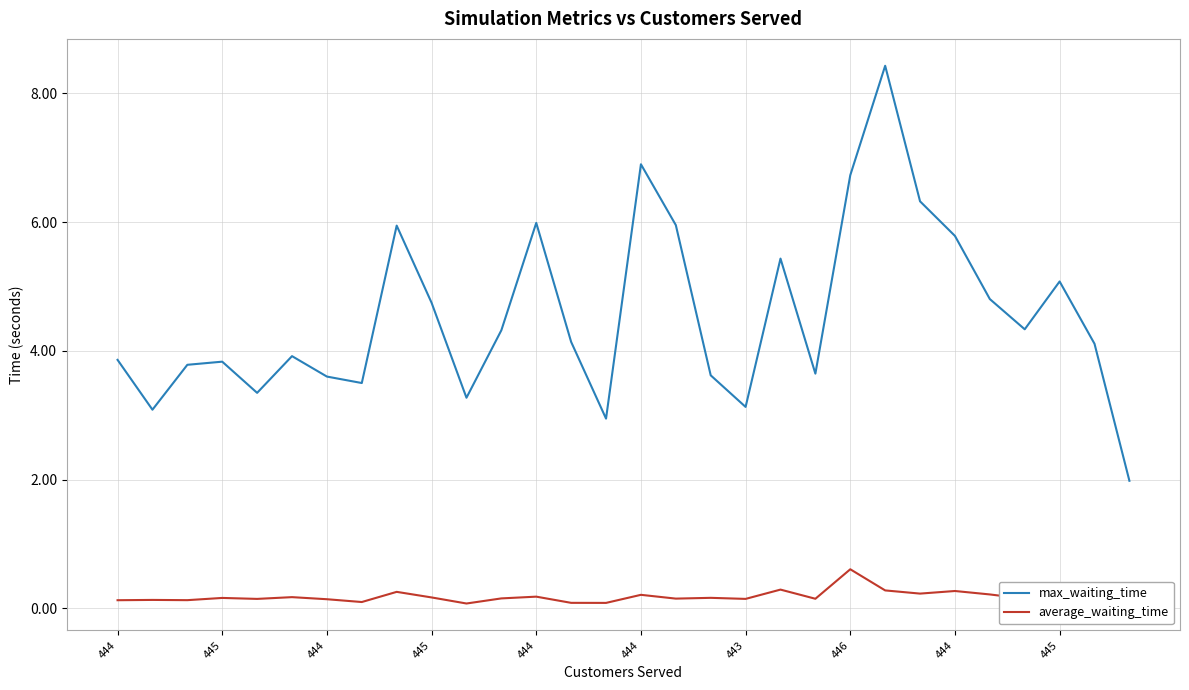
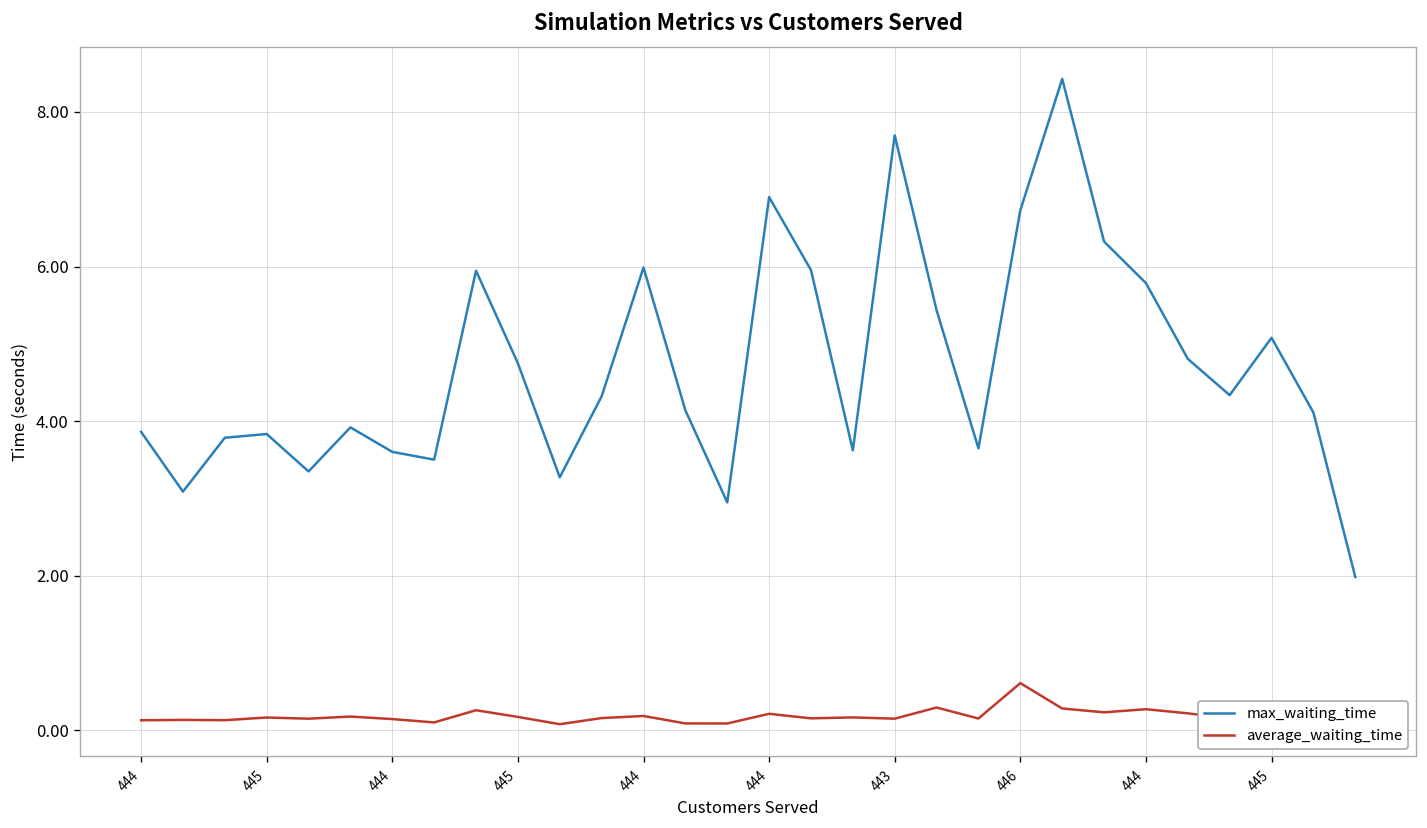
max_waiting_time, 443: 3.1 -> 7.7
